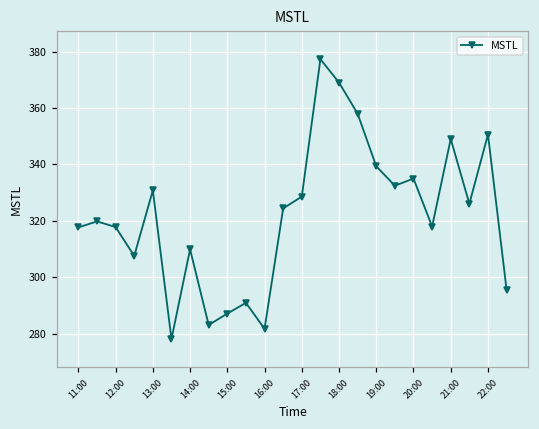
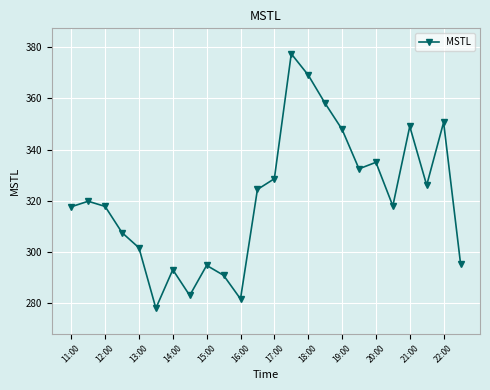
13:00: 331 -> 302
14:00: 310 -> 293
15:00: 287 -> 295
19:00: 339 -> 348
